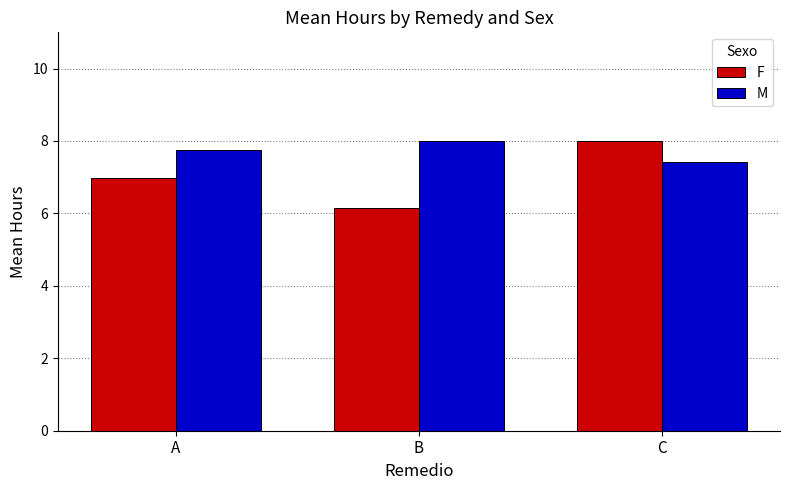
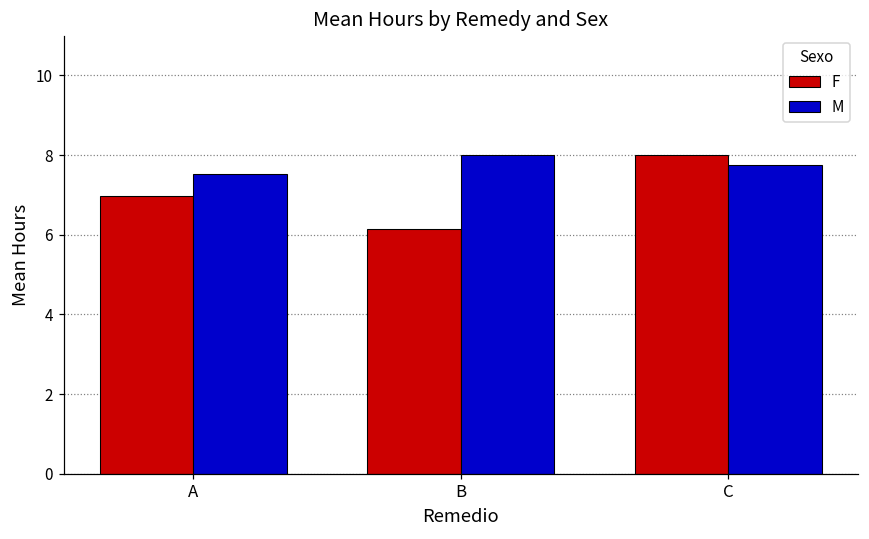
M, A: 7.8 -> 7.5
M, C: 7.4 -> 7.8
